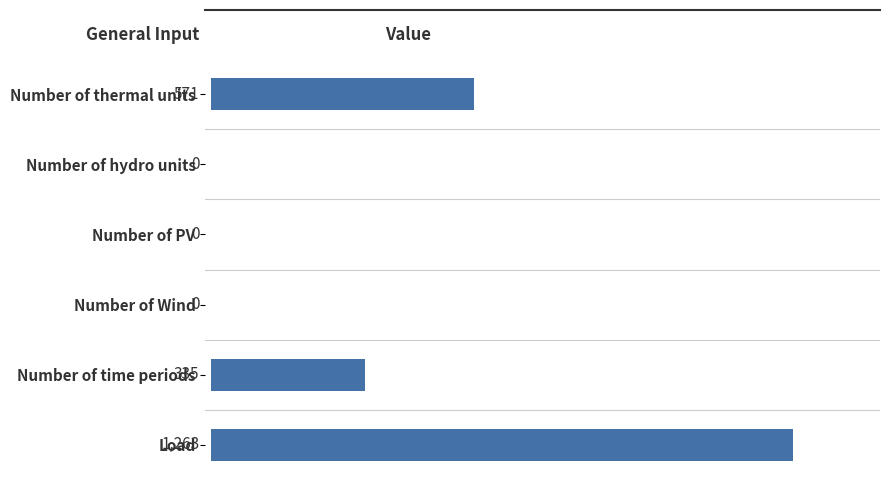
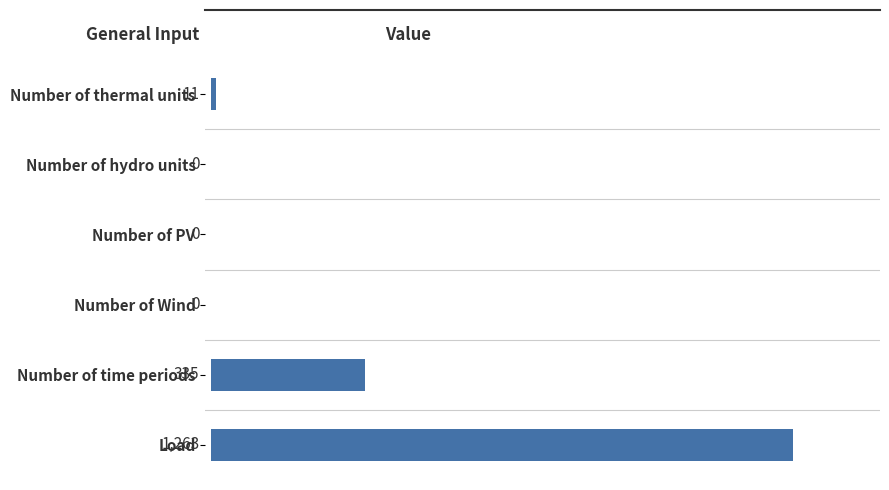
Number of thermal units: 571 -> 11
